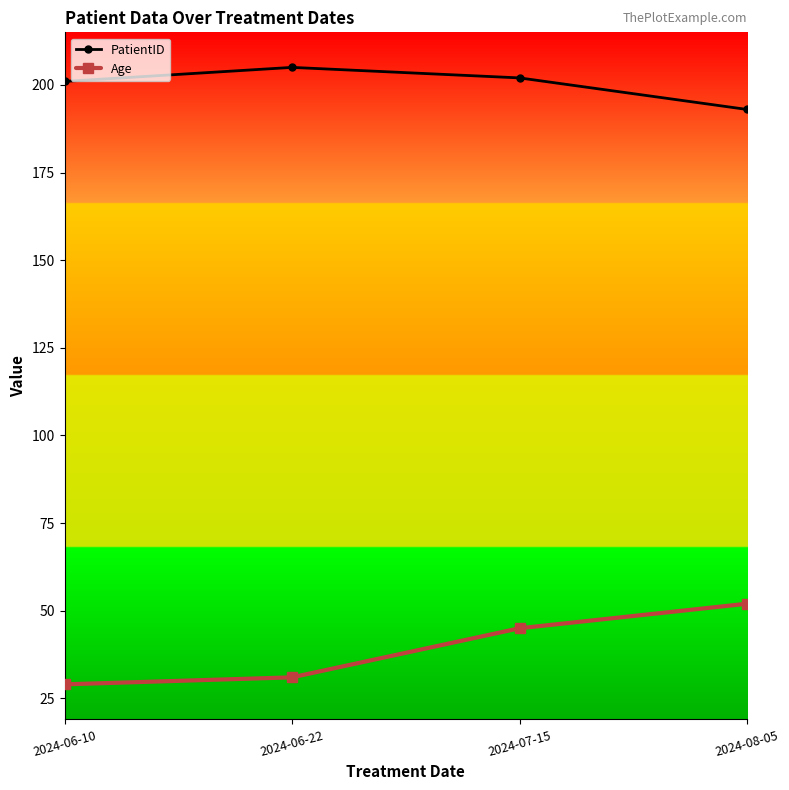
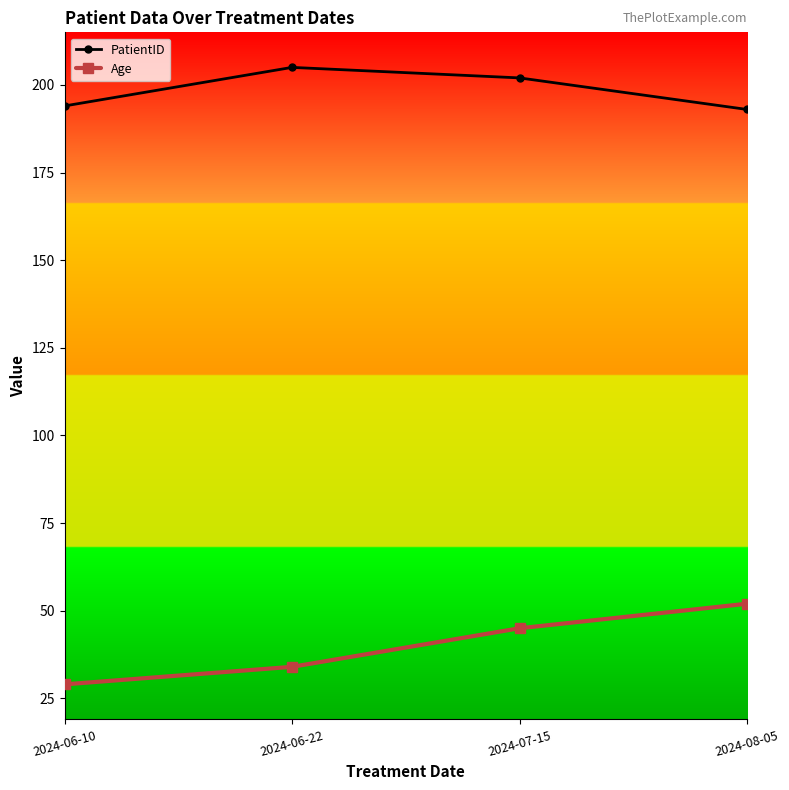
PatientID, 2024-06-10: 201 -> 194
Age, 2024-06-22: 31 -> 34
